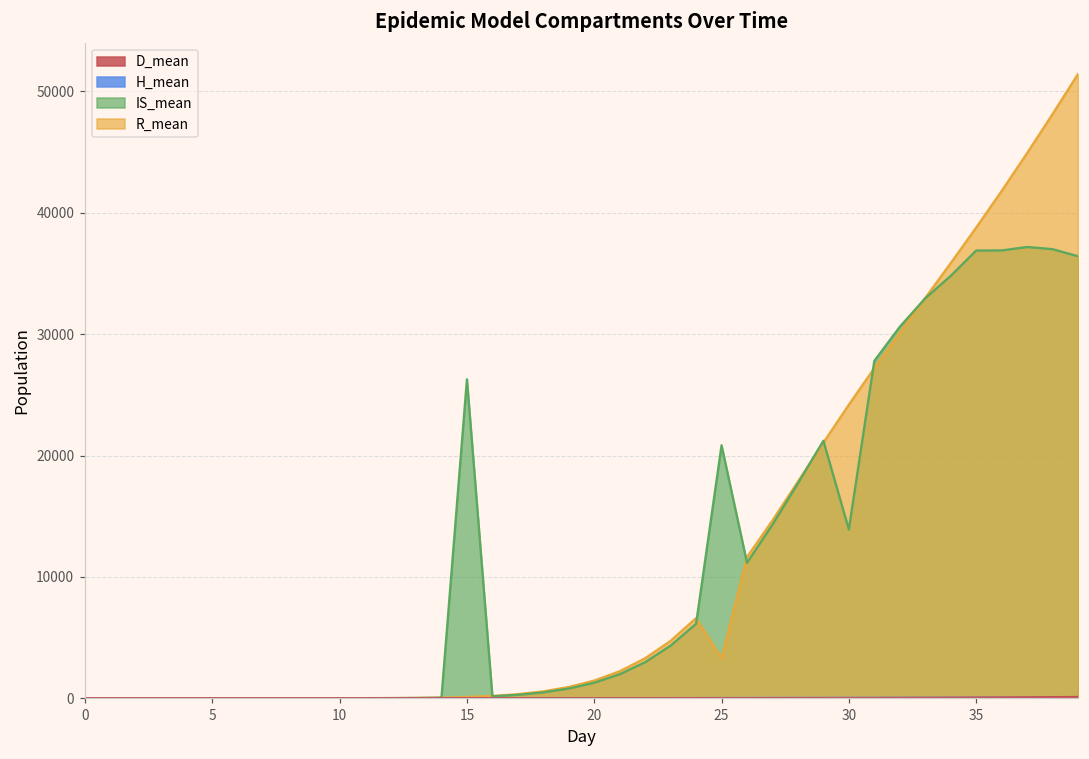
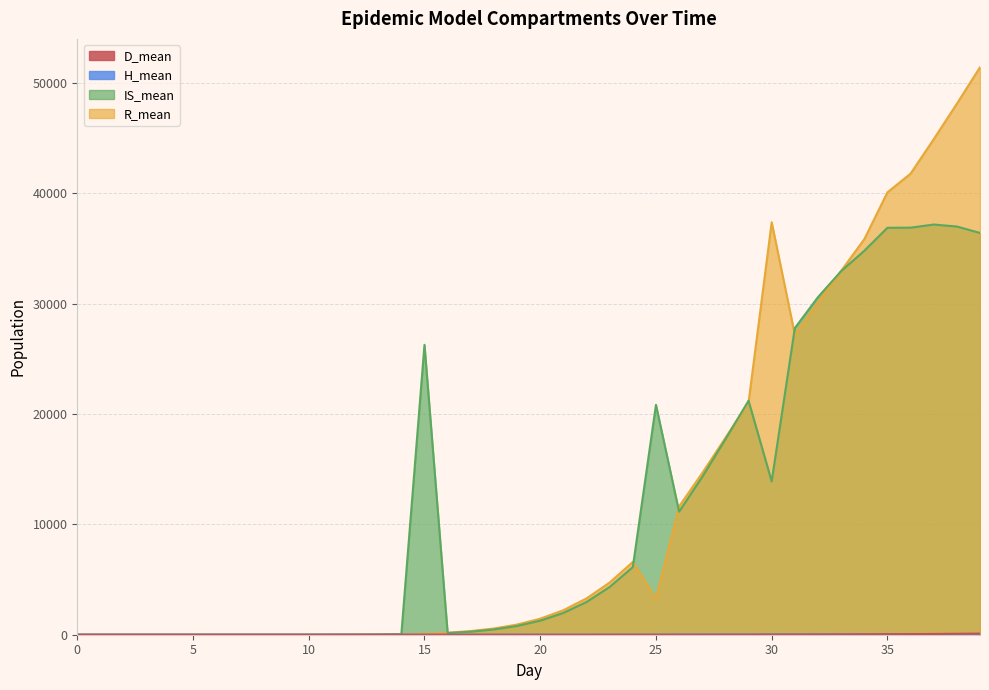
R_mean, 30: 24200 -> 37400
R_mean, 35: 38800 -> 40100
